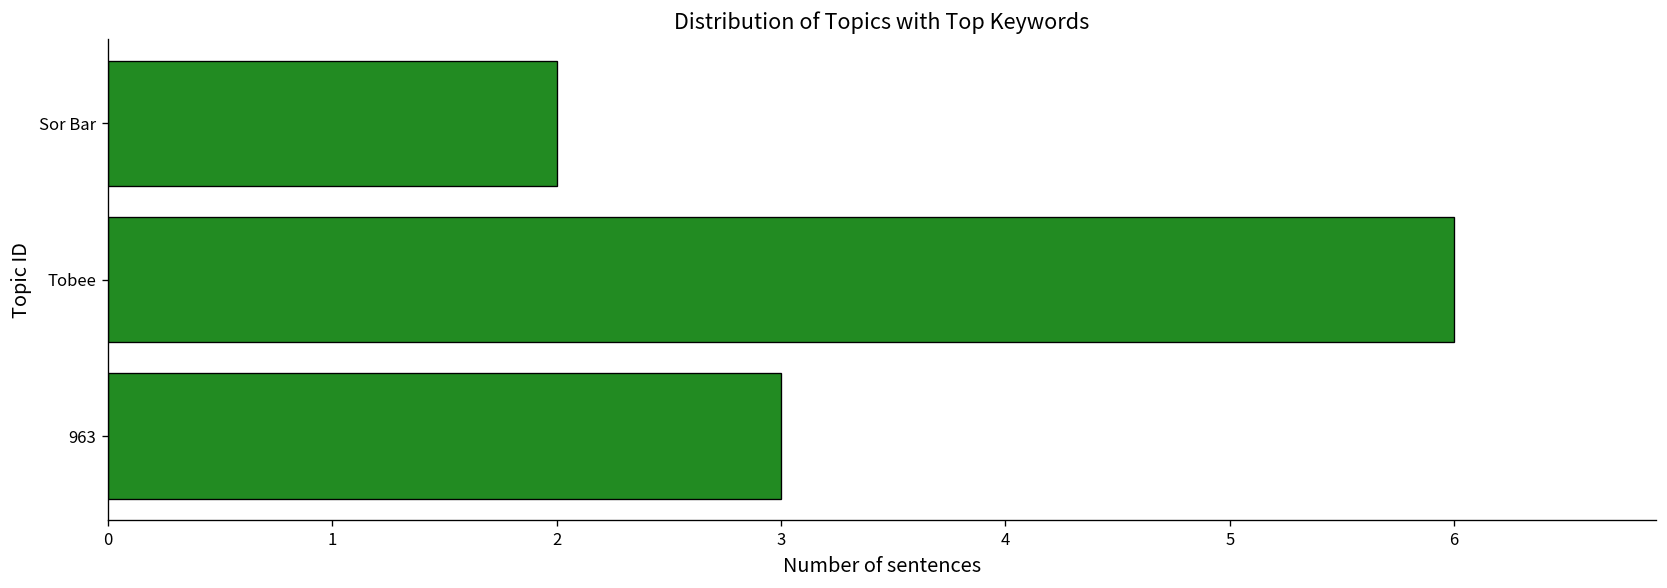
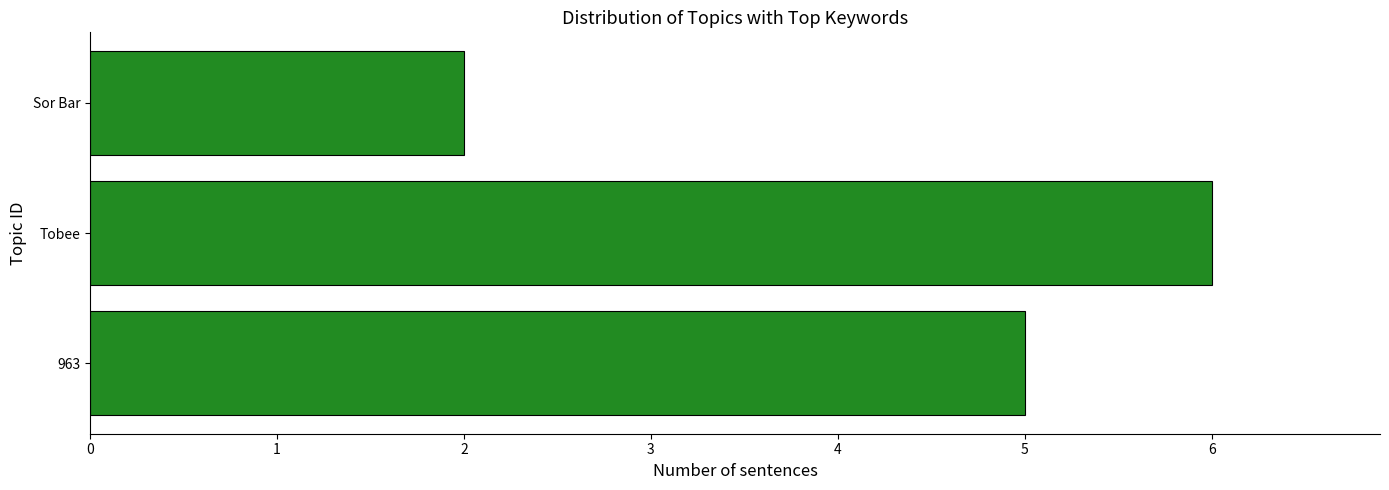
963: 3 -> 5
